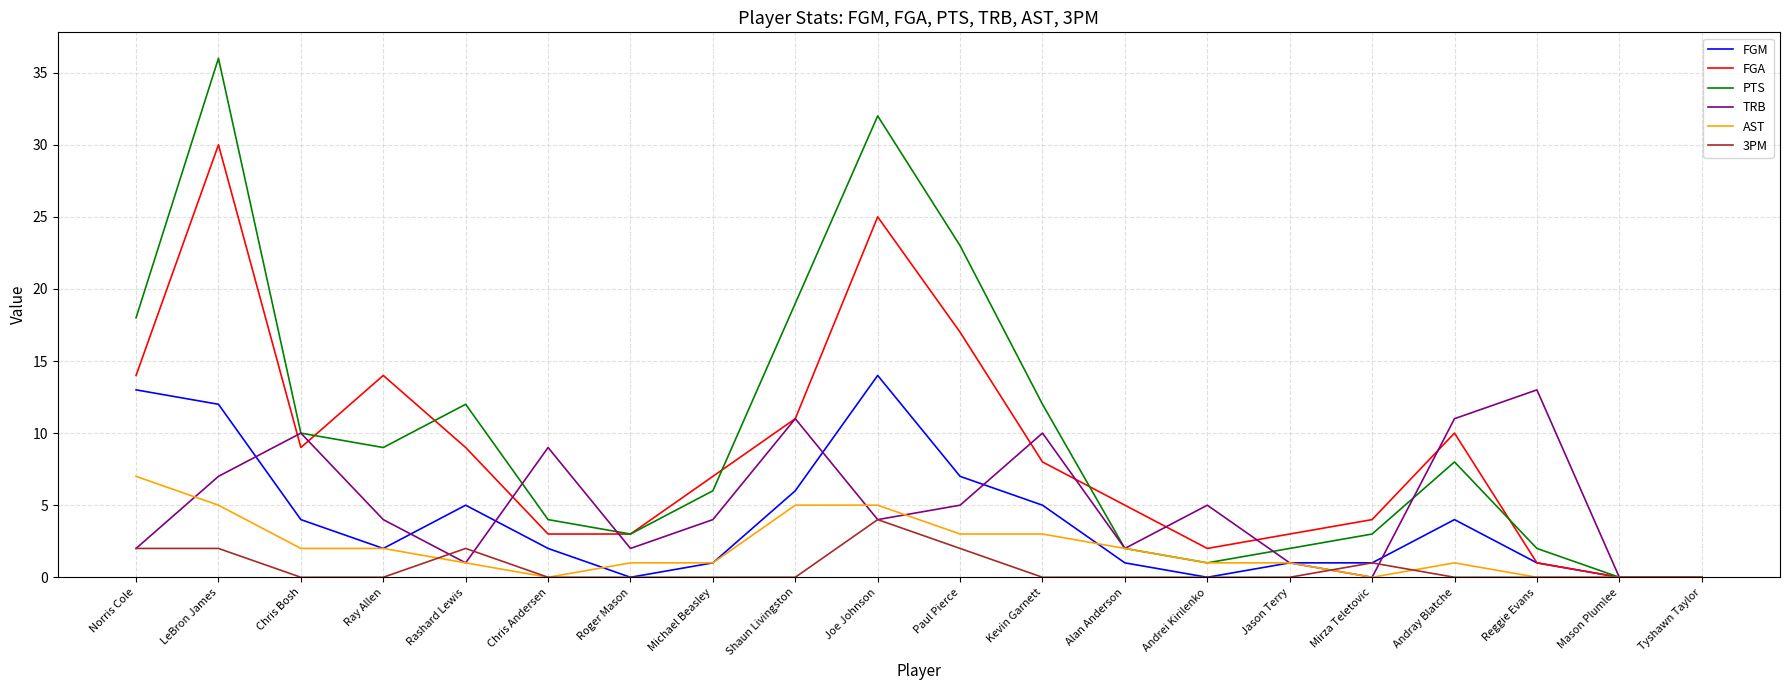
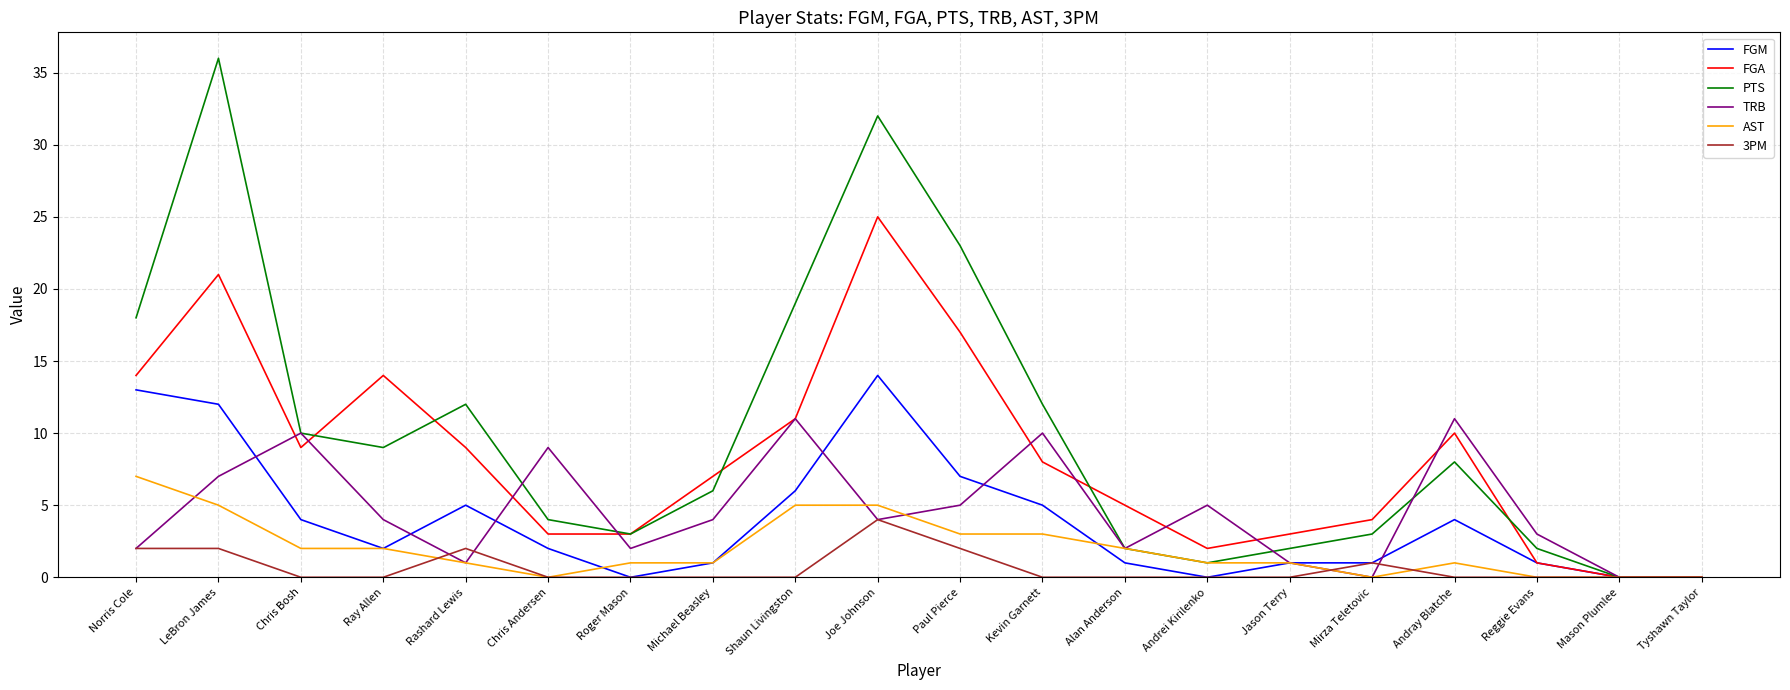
FGA, LeBron James: 30 -> 21
TRB, Reggie Evans: 13 -> 3
